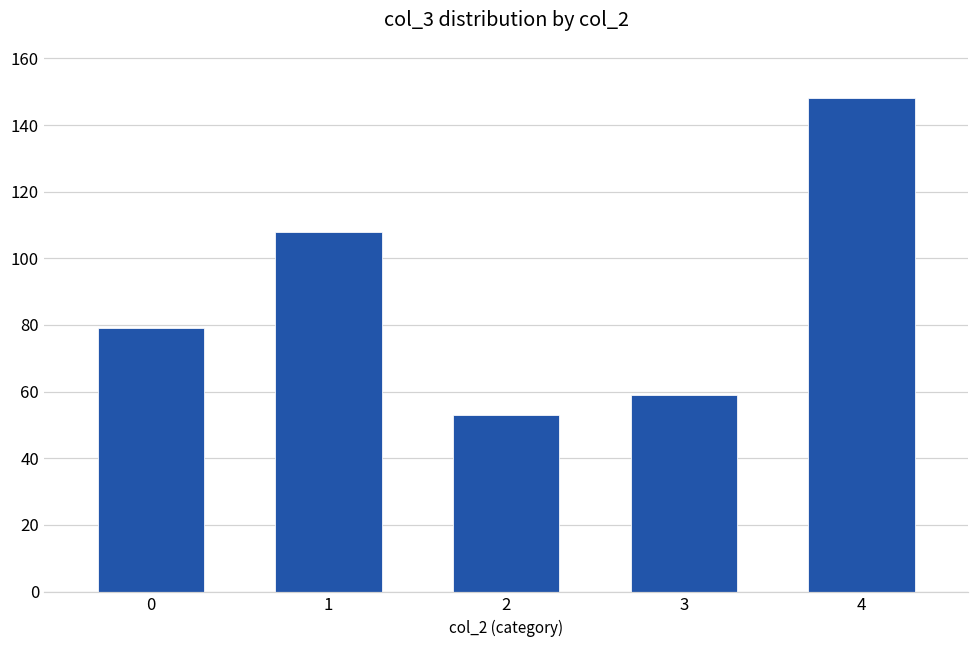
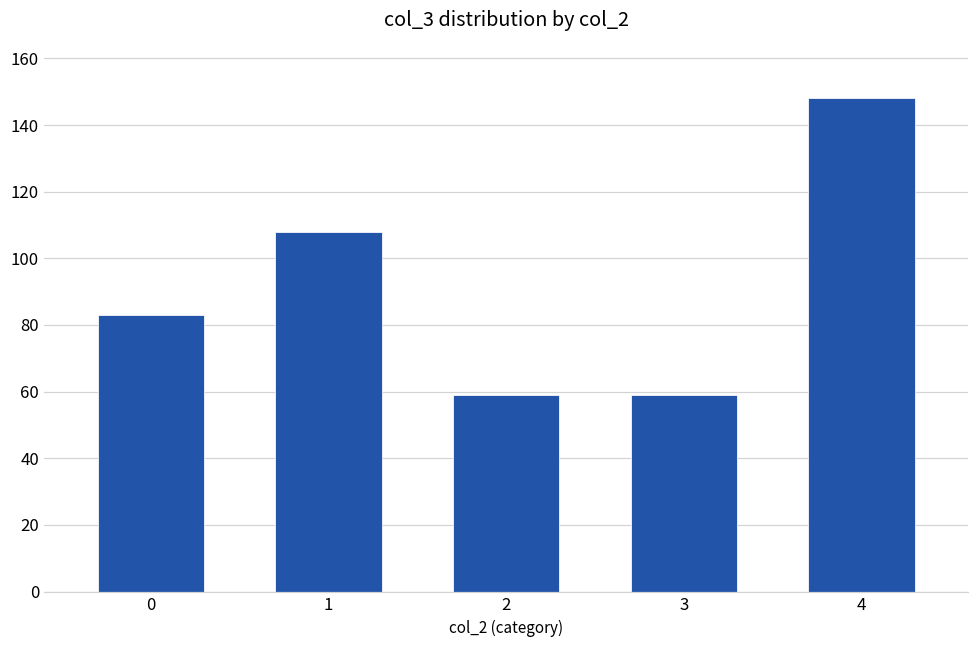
0: 79 -> 83
2: 53 -> 59
